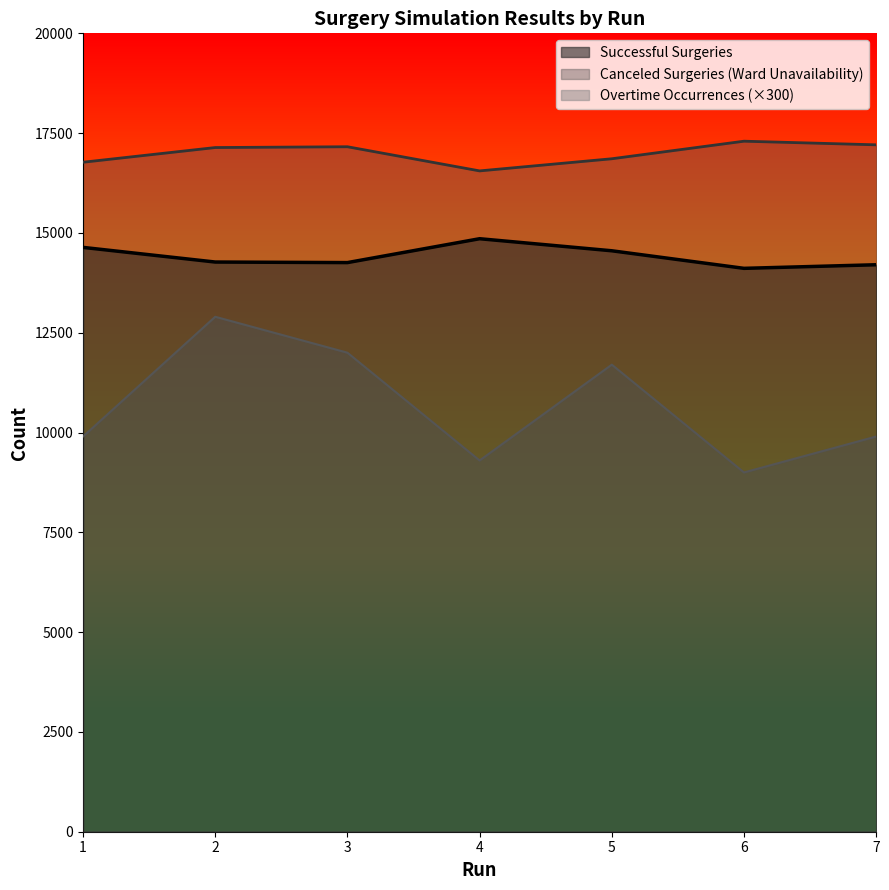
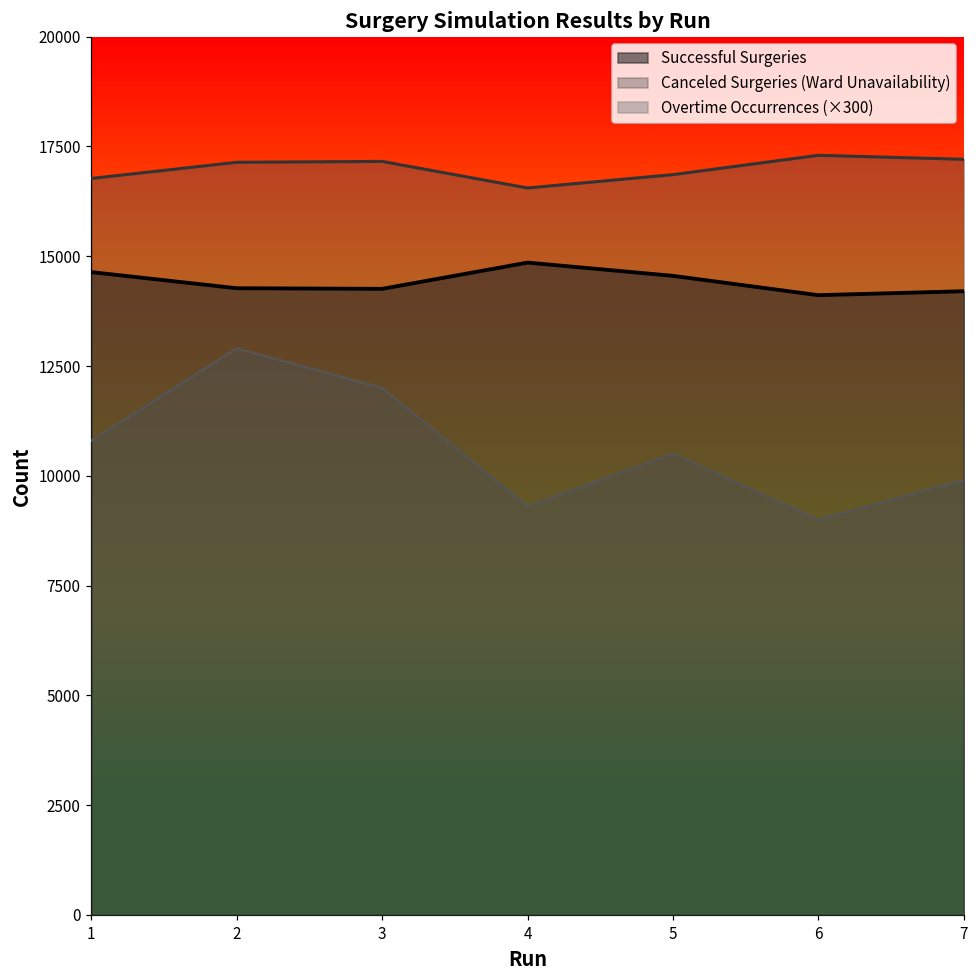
Overtime Occurrences (×300), 1: 9900 -> 10800
Overtime Occurrences (×300), 5: 11700 -> 10500
